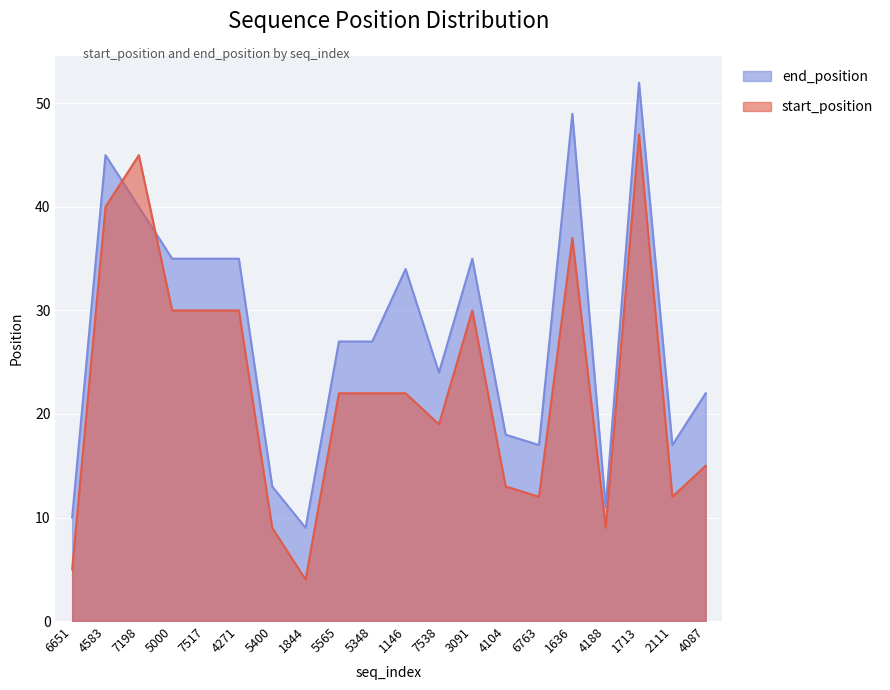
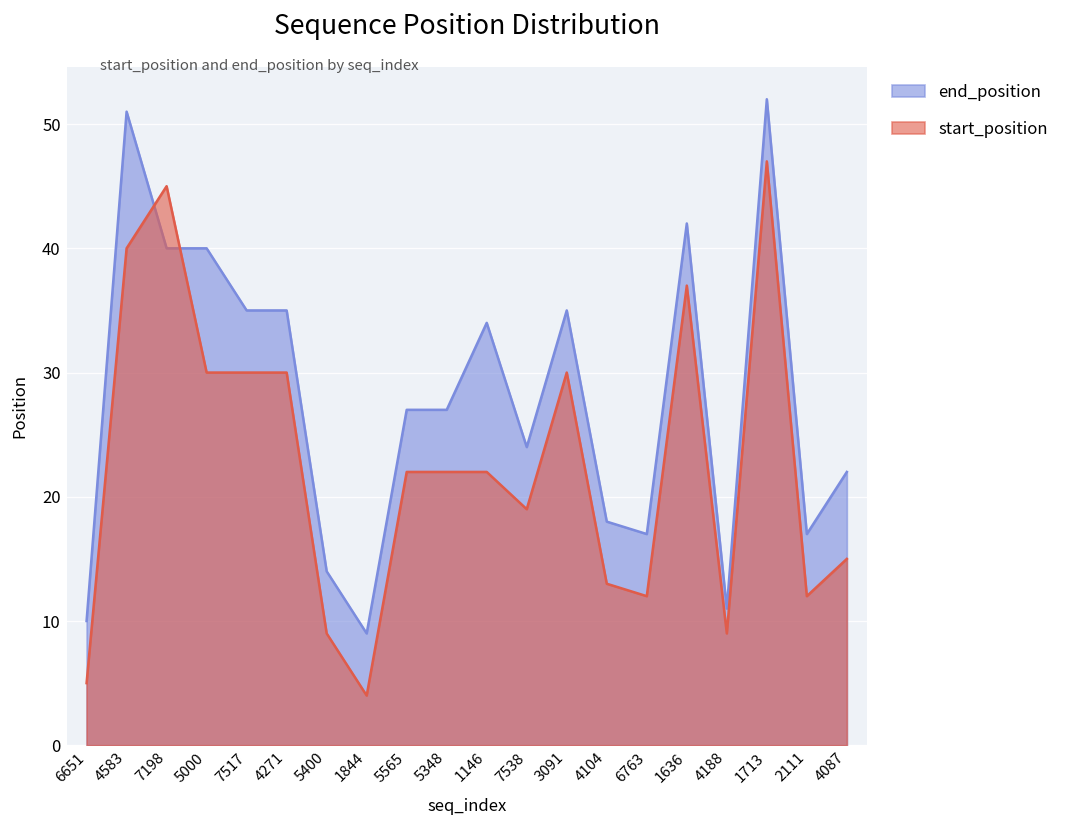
end_position, 4583: 45 -> 51
end_position, 5000: 35 -> 40
end_position, 5400: 13 -> 14
end_position, 1636: 49 -> 42
